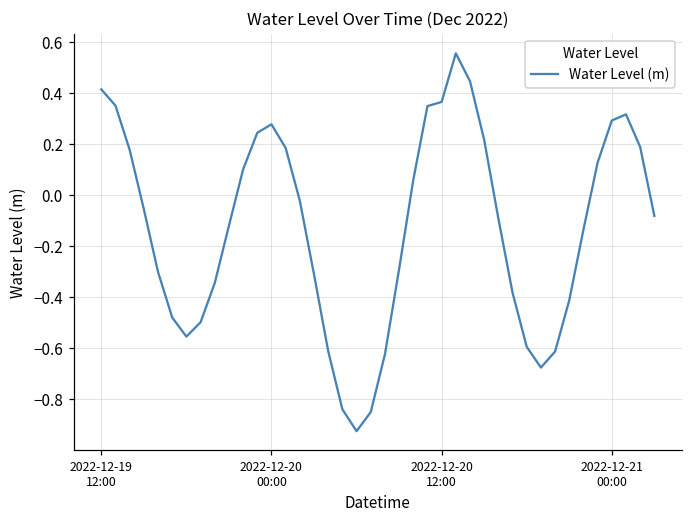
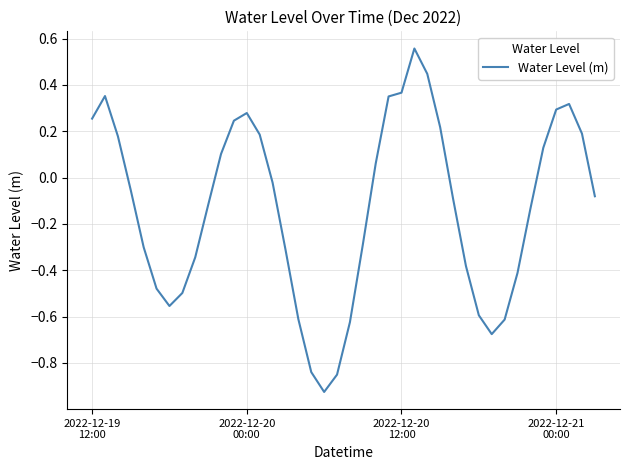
2022-12-19 12:00: 0.42 -> 0.25
